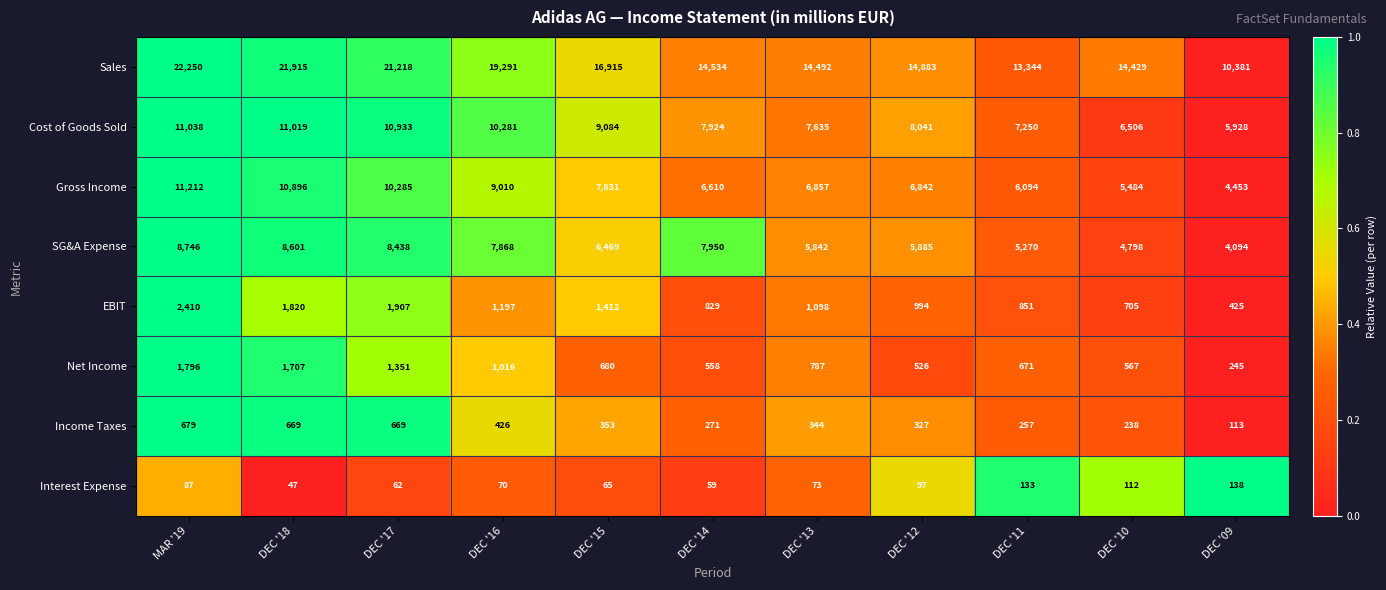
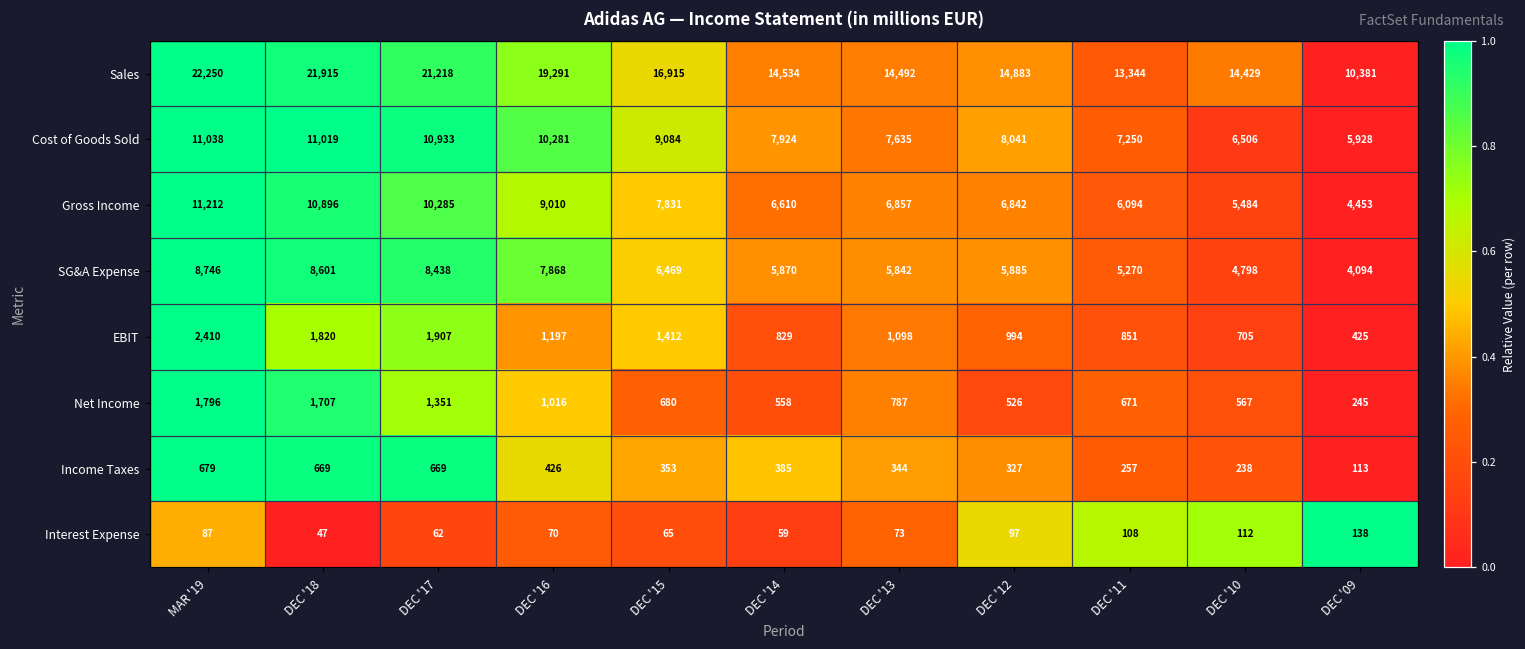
SG&A Expense, DEC '14: 7,950 -> 5,870
Income Taxes, DEC '14: 271 -> 385
Interest Expense, DEC '11: 133 -> 108
